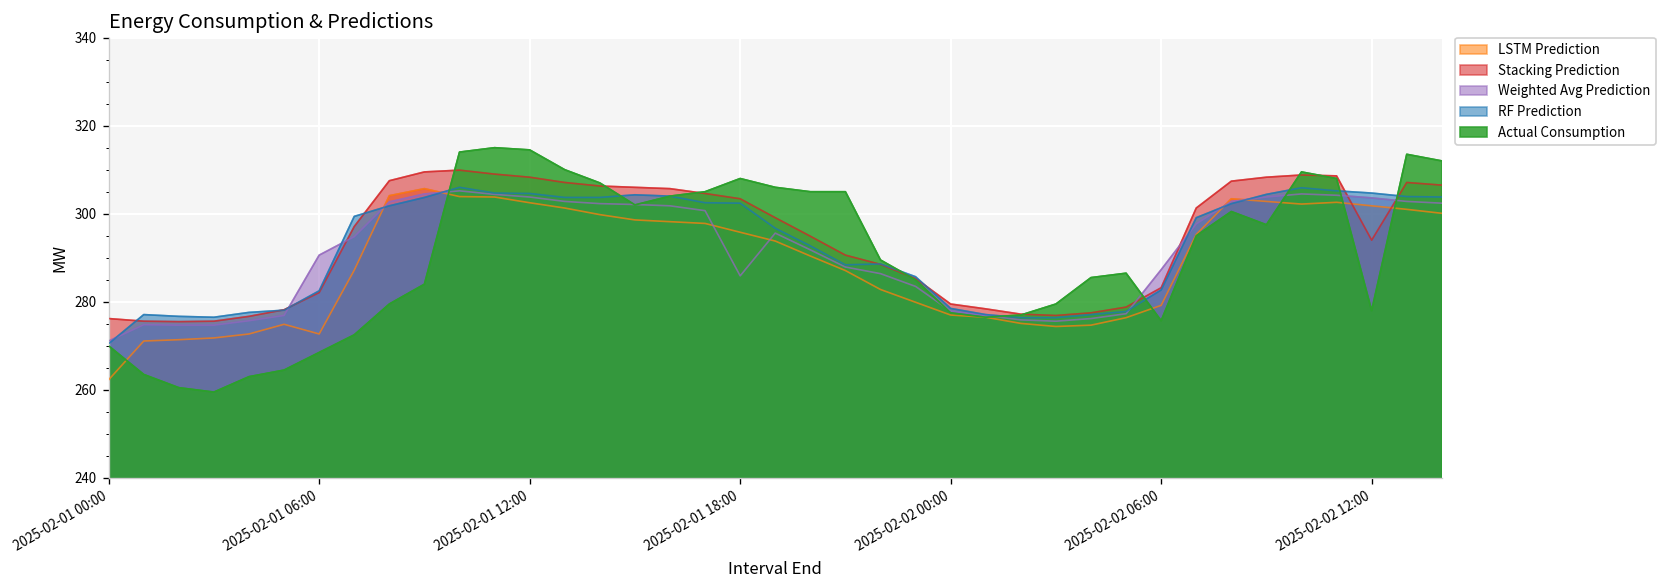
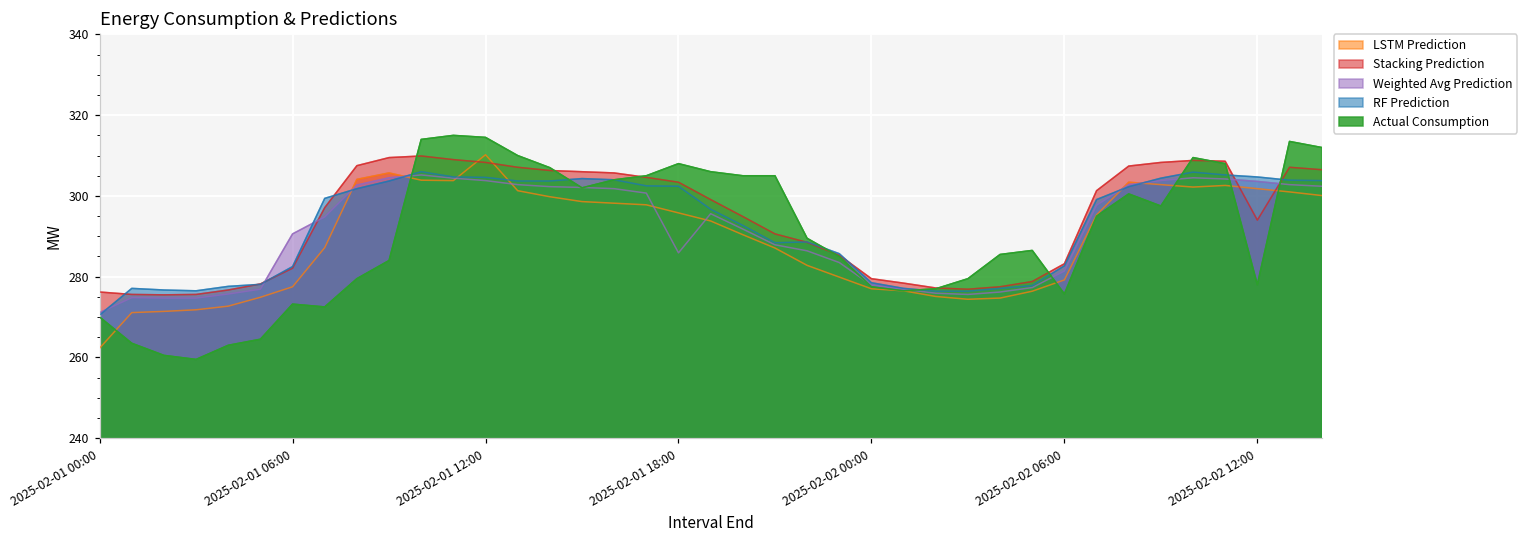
LSTM Prediction, 2025-02-01 06:00: 273 -> 278
Actual Consumption, 2025-02-01 06:00: 269 -> 273
LSTM Prediction, 2025-02-01 12:00: 303 -> 310
Weighted Avg Prediction, 2025-02-02 06:00: 287 -> 281
